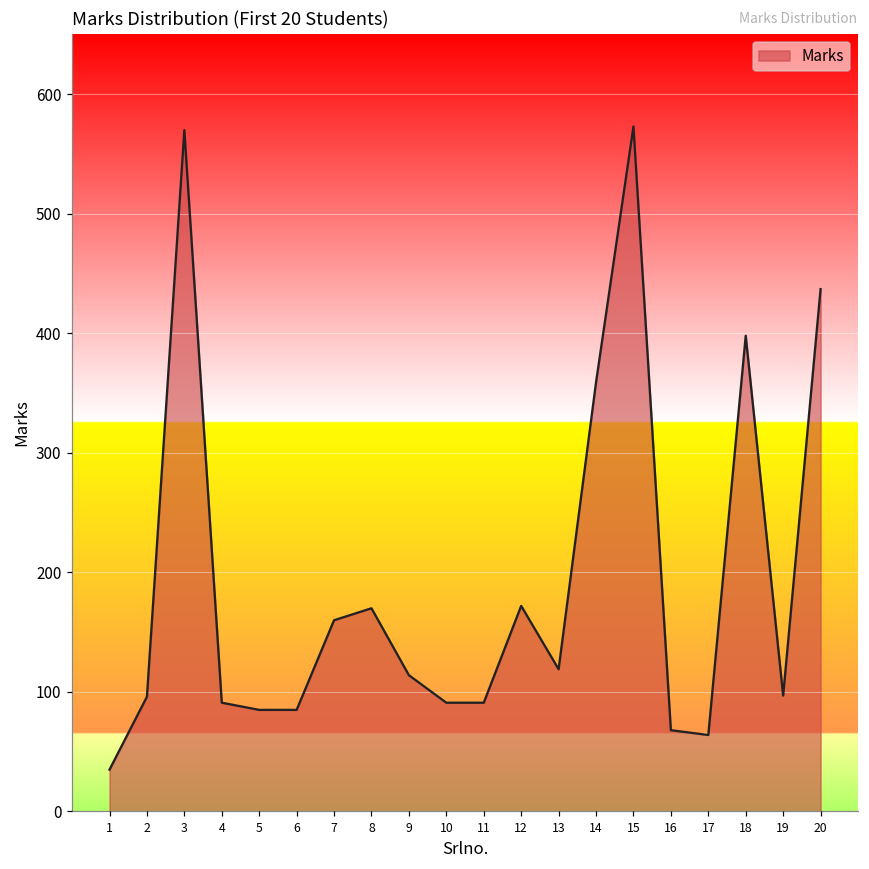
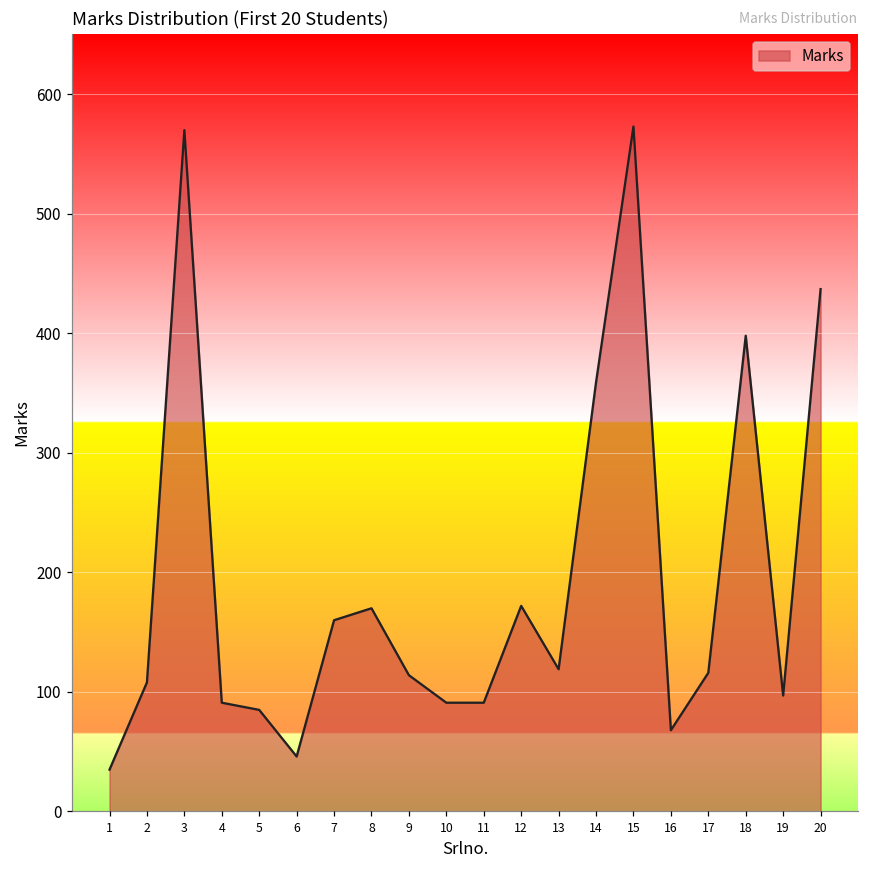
2: 96 -> 108
6: 85 -> 46
17: 64 -> 116
